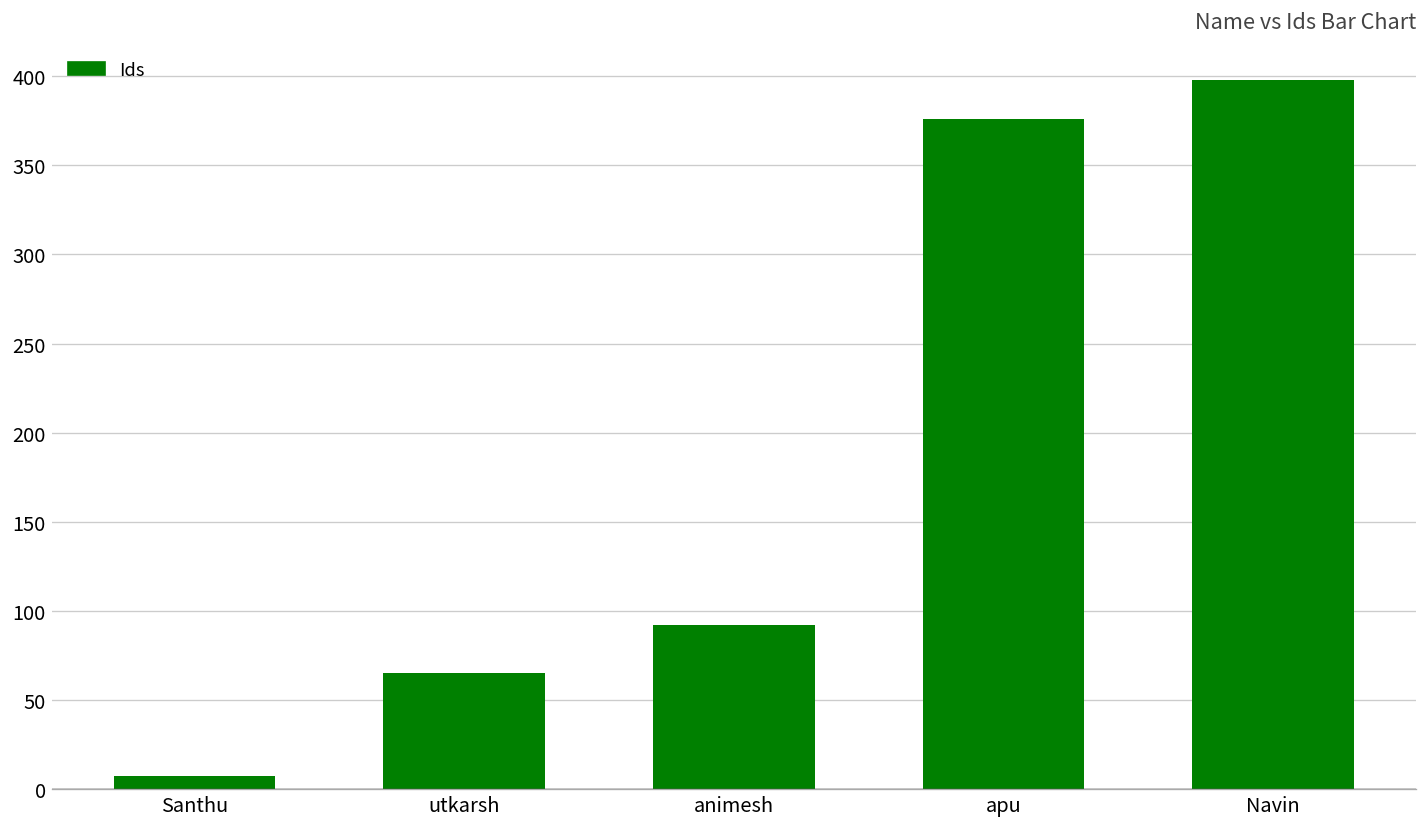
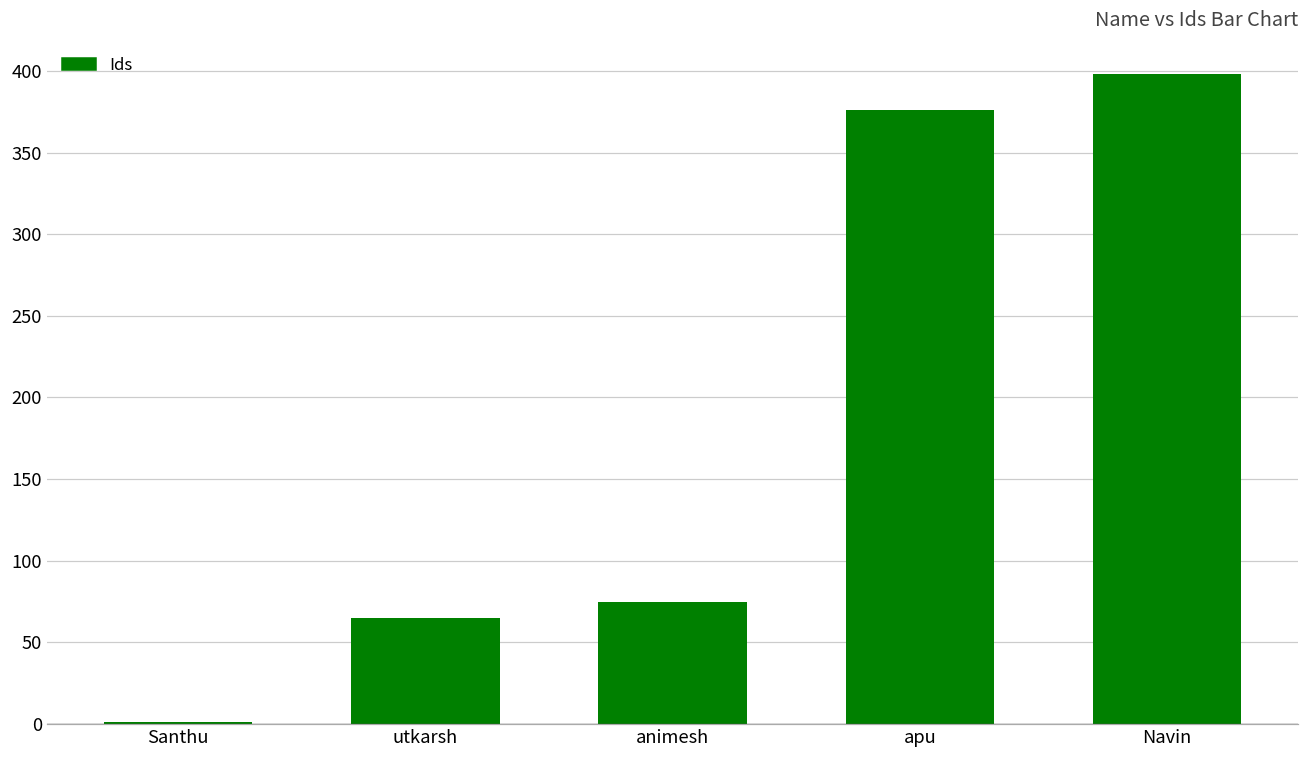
Santhu: 7 -> 1
animesh: 92 -> 75
